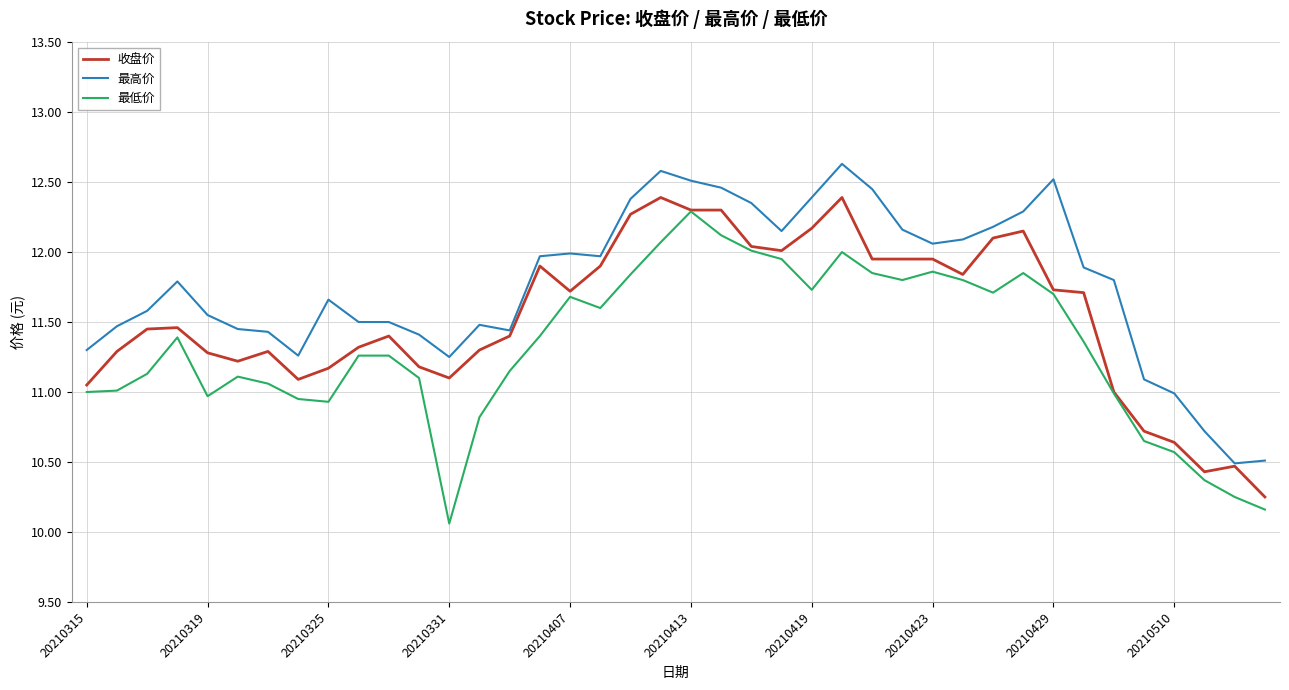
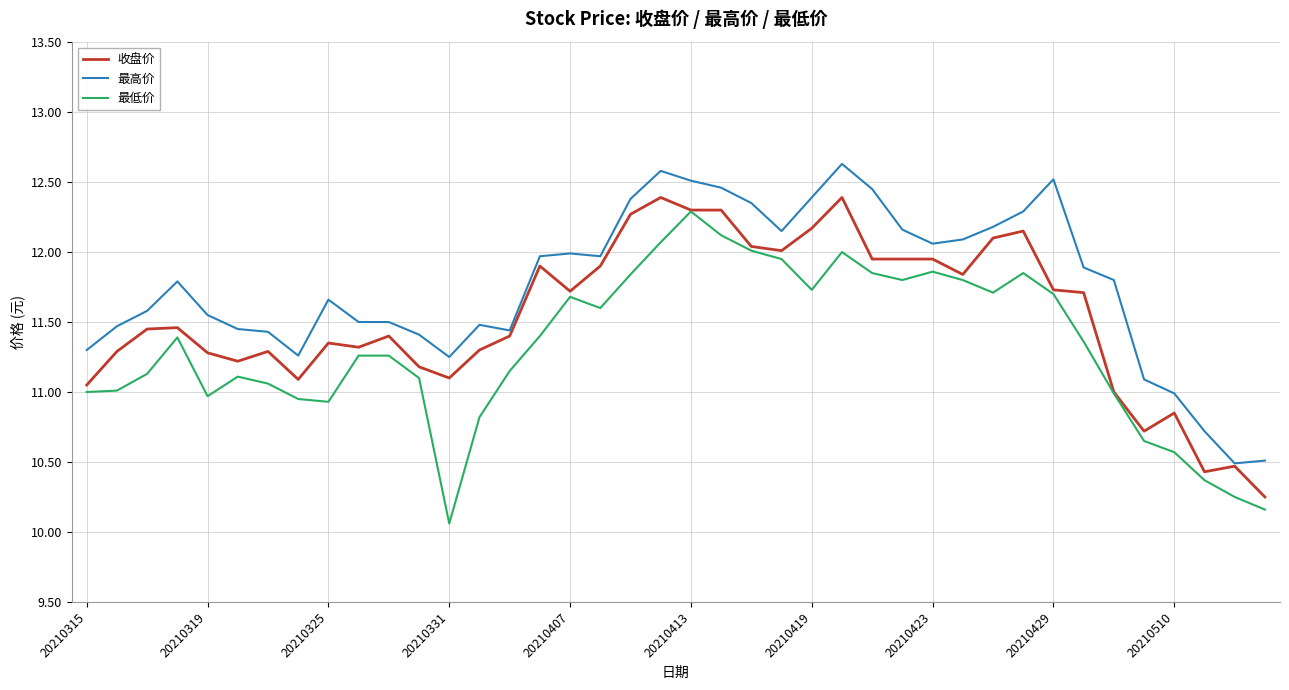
收盘价, 20210325: 11.17 -> 11.35
收盘价, 20210510: 10.64 -> 10.85
